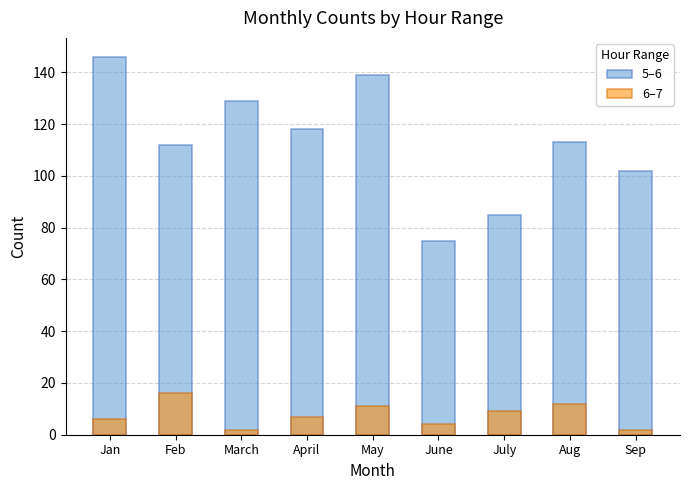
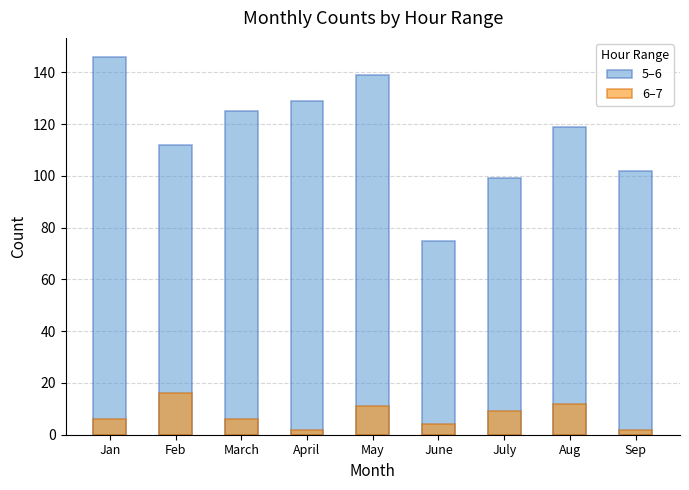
5–6, March: 129 -> 125
6–7, March: 2 -> 6
5–6, April: 118 -> 129
6–7, April: 7 -> 2
5–6, July: 85 -> 99
5–6, Aug: 113 -> 119
